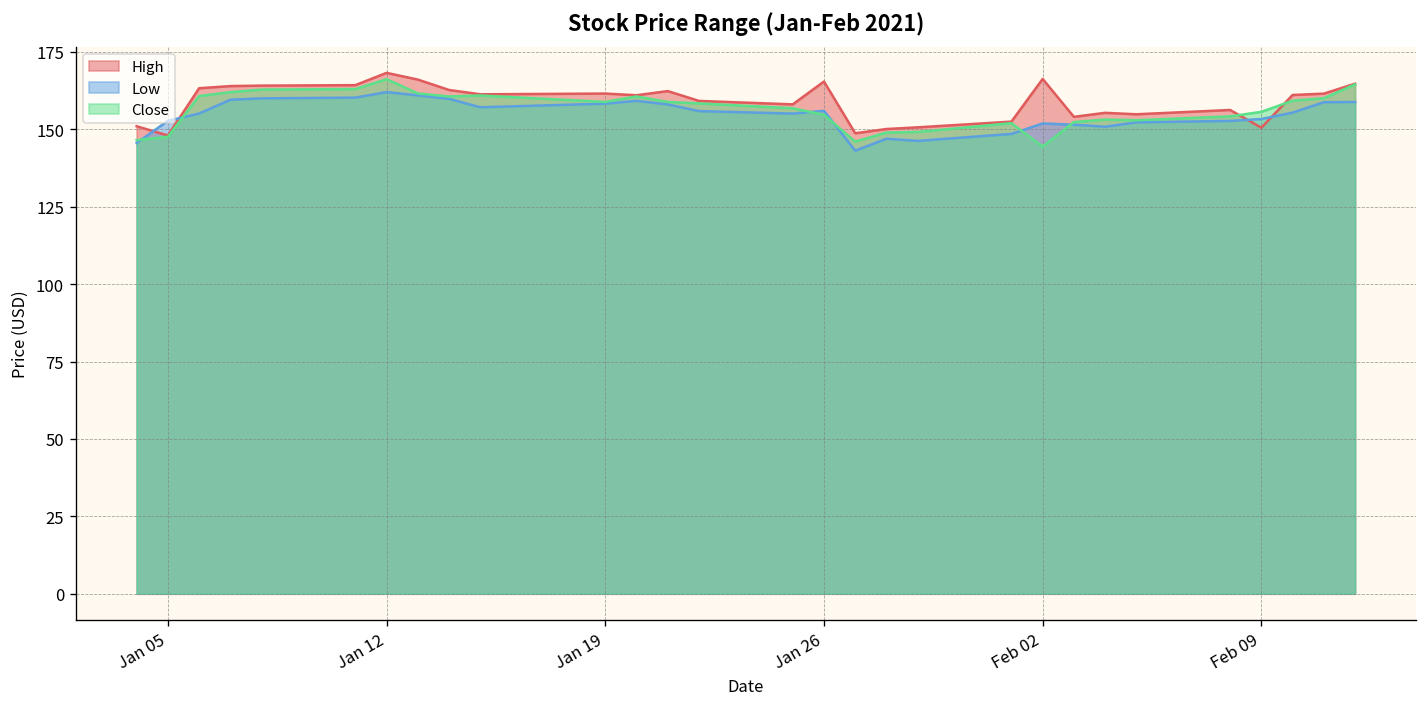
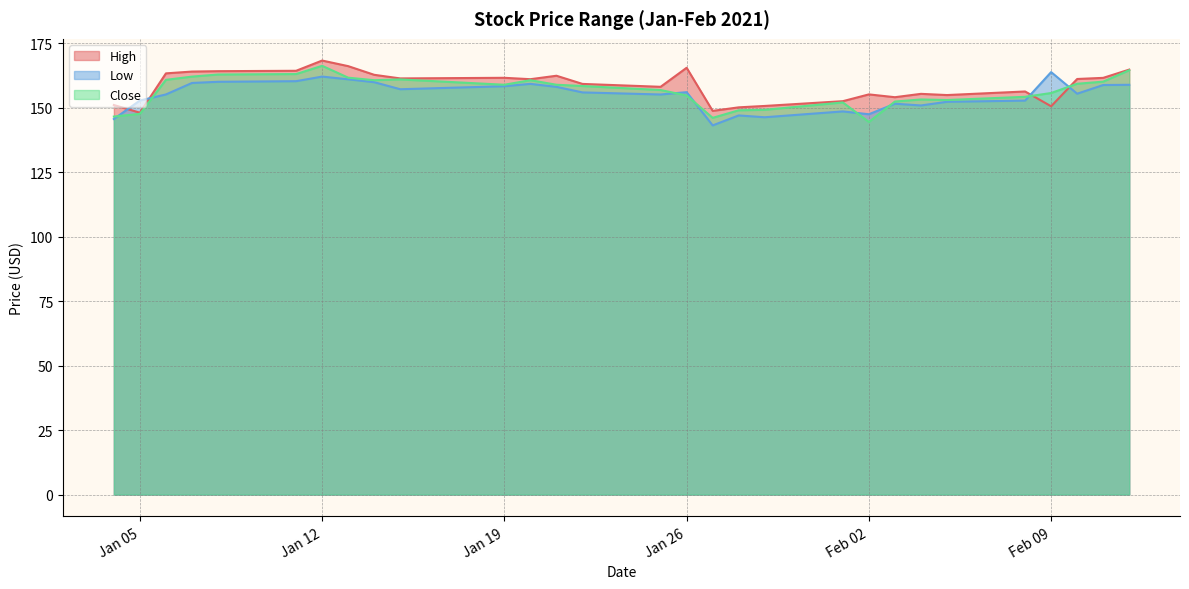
High, Feb 02: 166 -> 155
Low, Feb 02: 152 -> 147
Low, Feb 09: 153 -> 164
